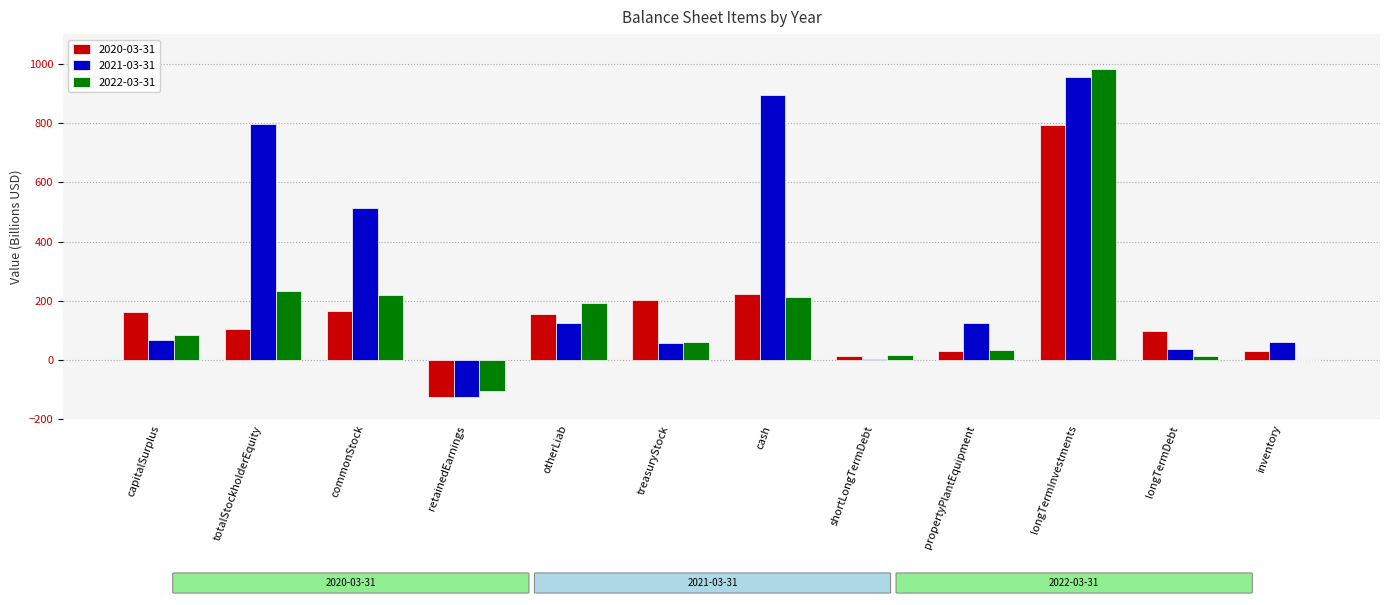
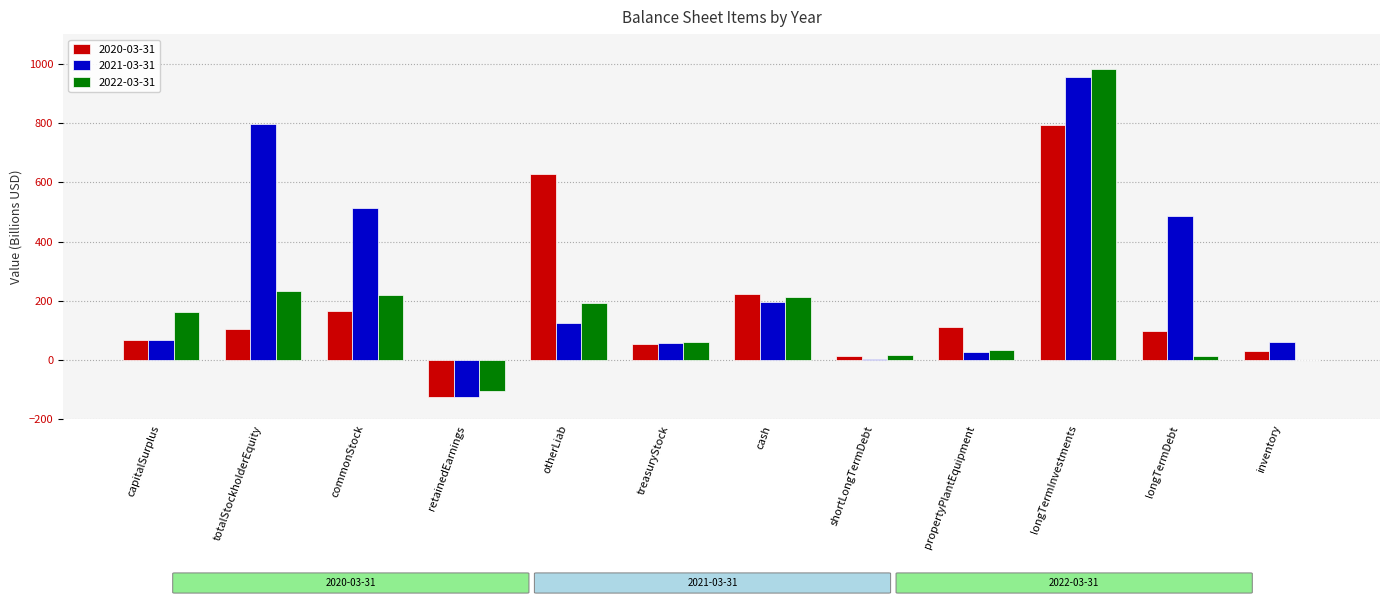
2020-03-31, capitalSurplus: 160 -> 70
2022-03-31, capitalSurplus: 90 -> 160
2020-03-31, otherLiab: 160 -> 630
2020-03-31, treasuryStock: 200 -> 50
2021-03-31, cash: 900 -> 200
2020-03-31, propertyPlantEquipment: 30 -> 110
2021-03-31, propertyPlantEquipment: 120 -> 30
2021-03-31, longTermDebt: 40 -> 490
